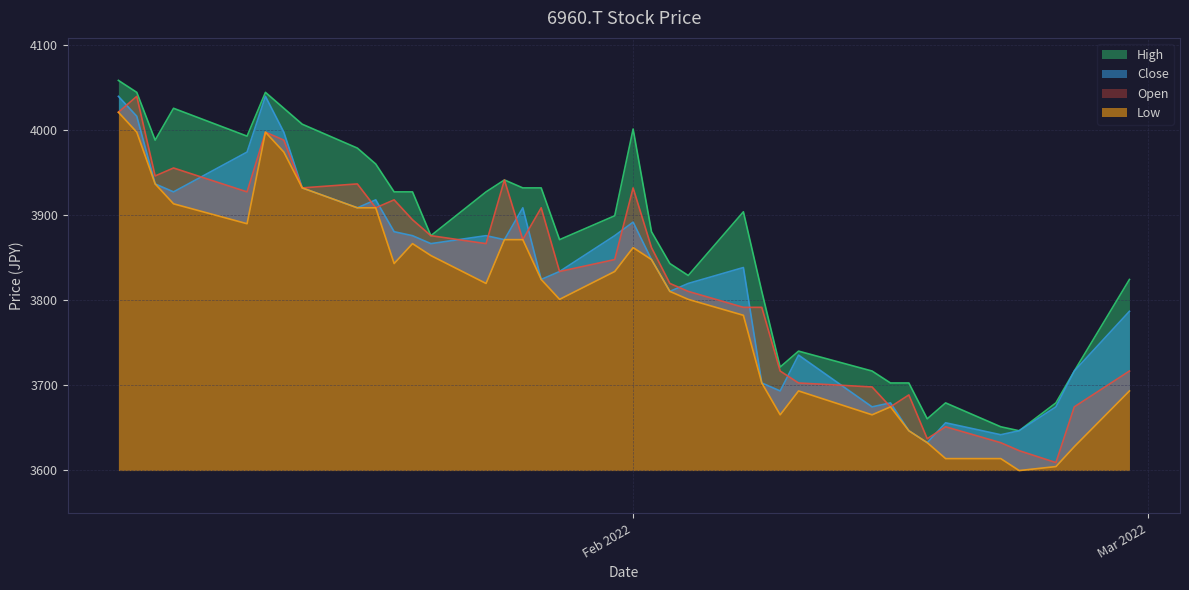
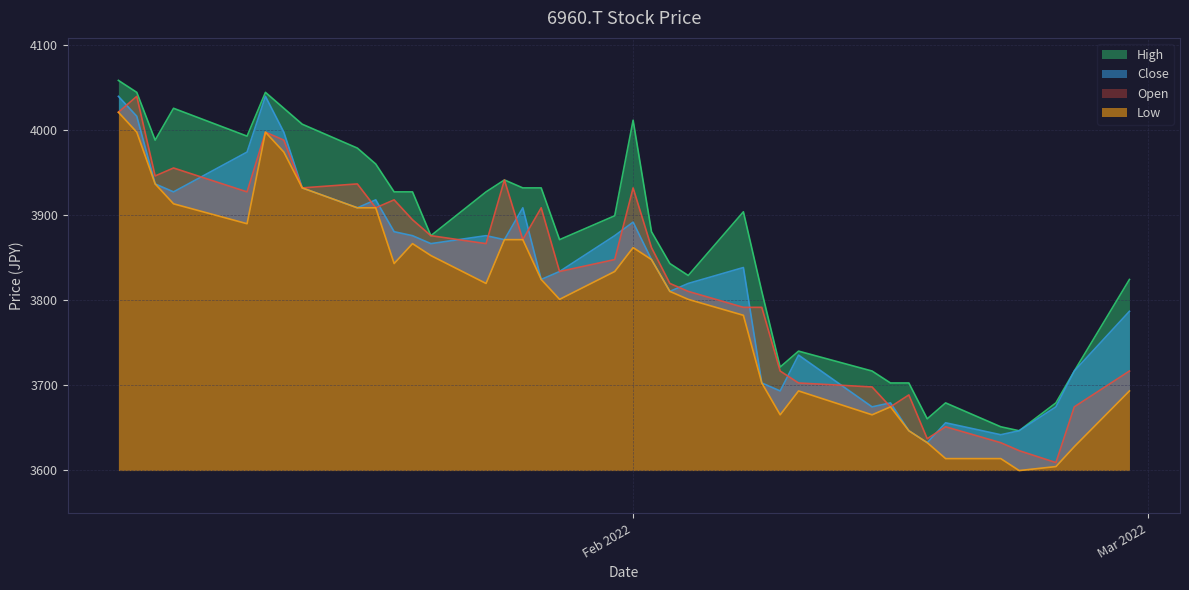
High, Feb 2022: 4000 -> 4010
